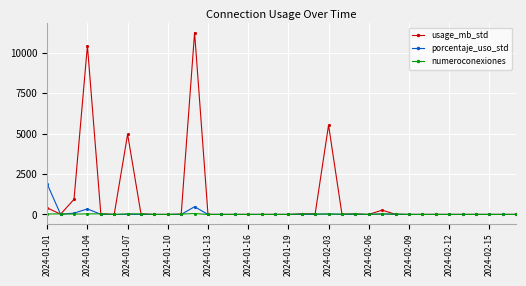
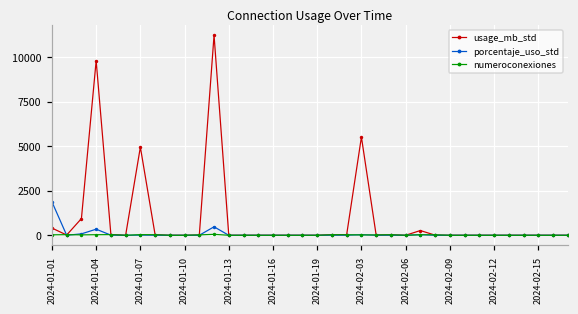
usage_mb_std, 2024-01-04: 10400 -> 9800
